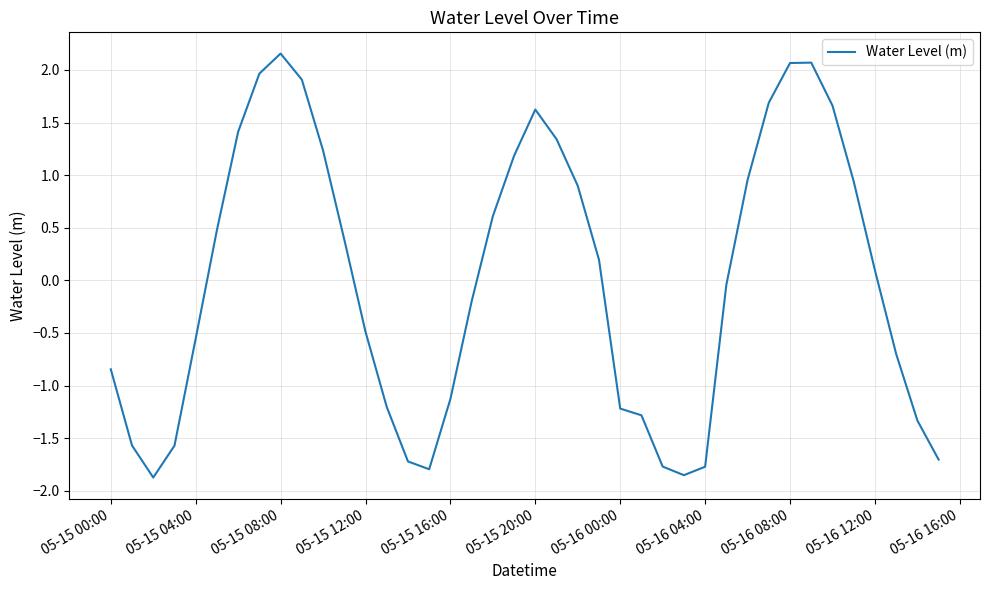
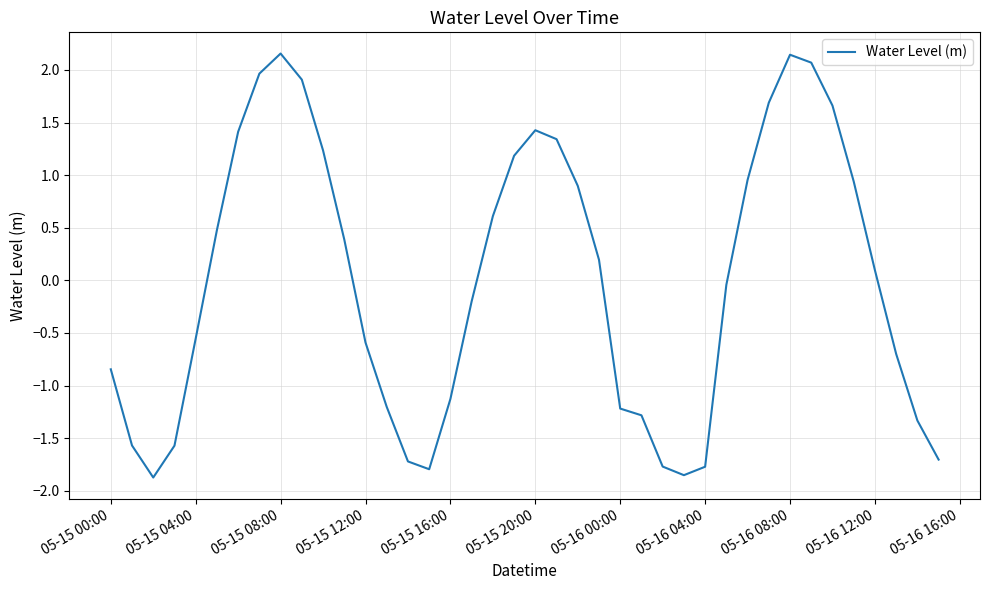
05-15 12:00: -0.49 -> -0.59
05-15 20:00: 1.62 -> 1.43
05-16 08:00: 2.07 -> 2.14
